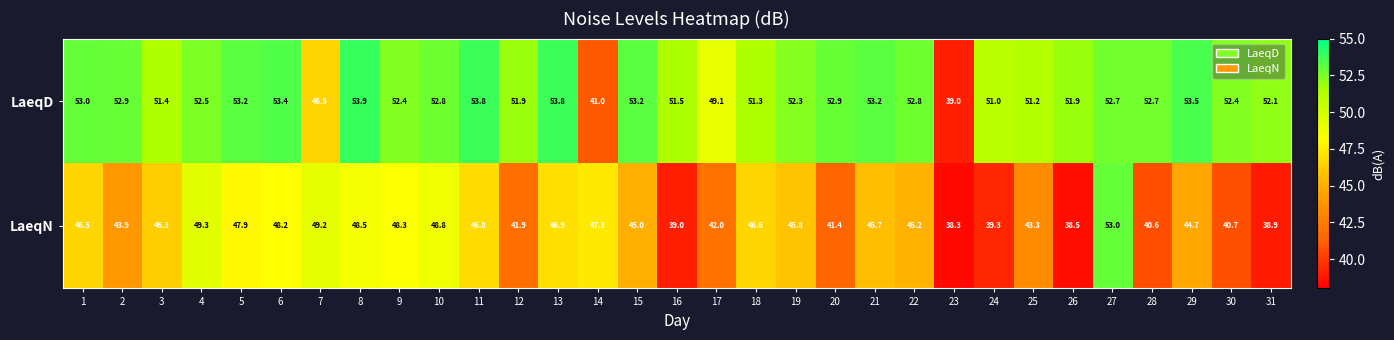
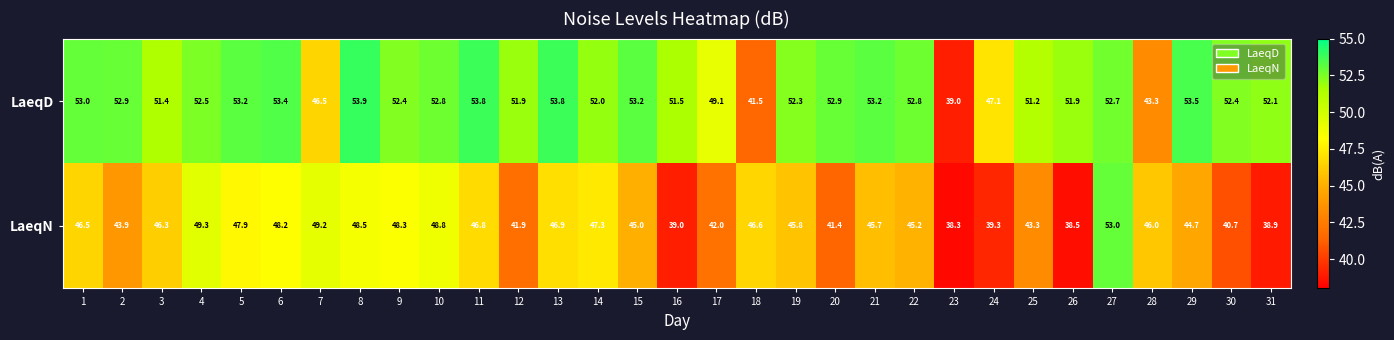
LaeqD, 14: 41.0 -> 52.0
LaeqD, 18: 51.3 -> 41.5
LaeqD, 24: 51.0 -> 47.1
LaeqD, 28: 52.7 -> 43.3
LaeqN, 28: 40.6 -> 46.0
